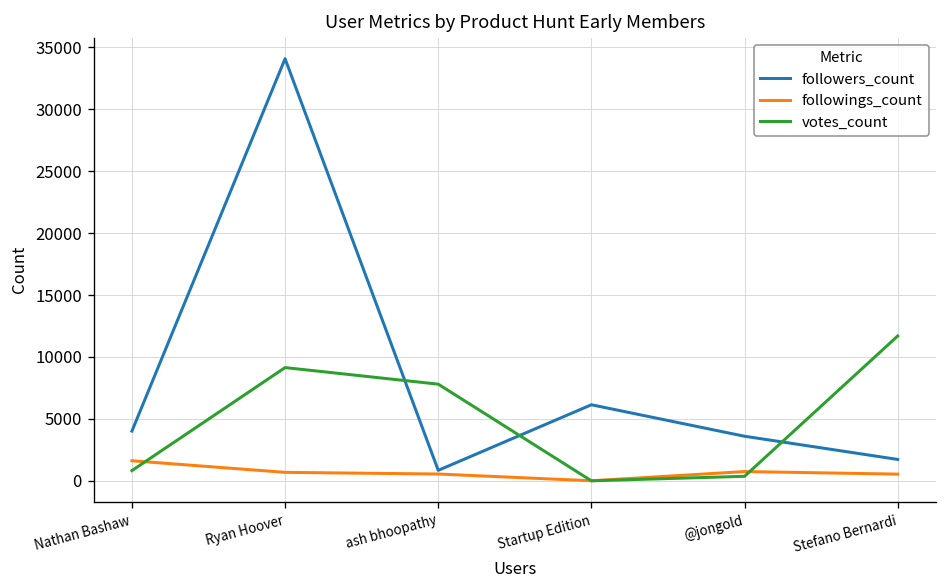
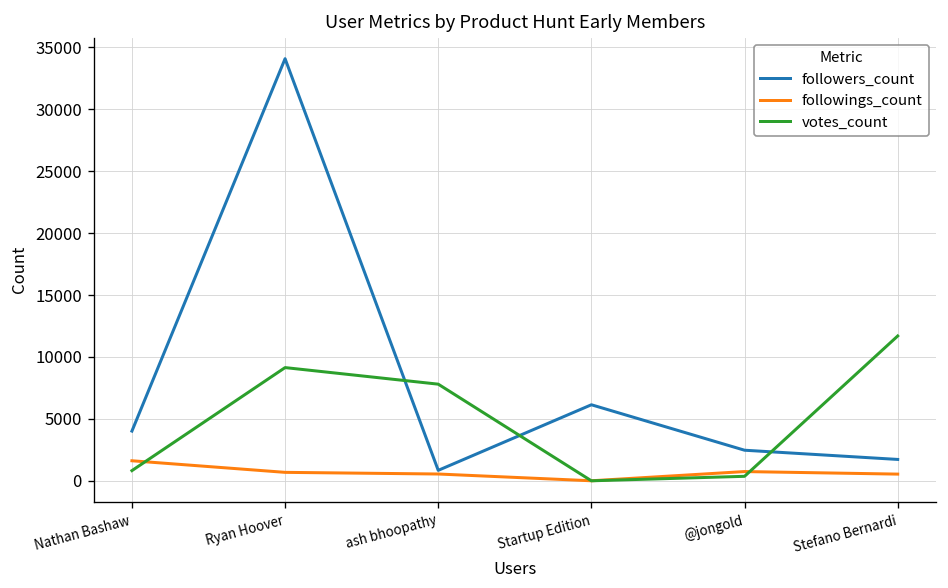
followers_count, @jongold: 3600 -> 2500
